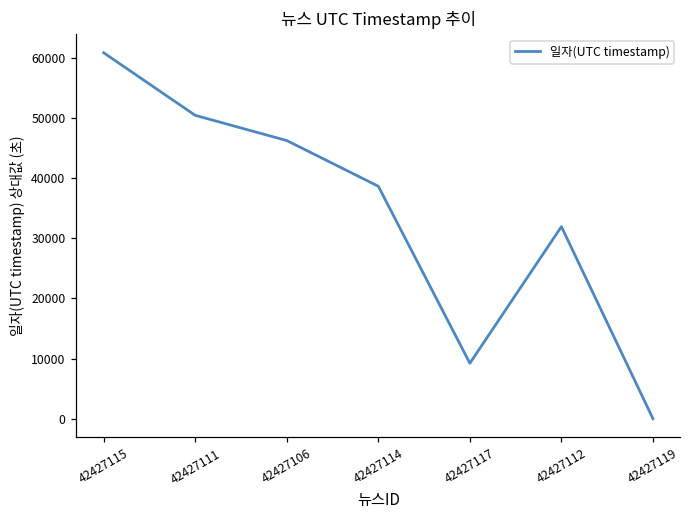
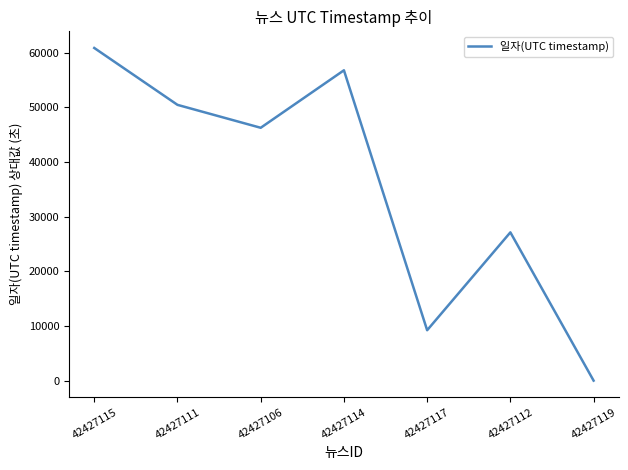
42427114: 39000 -> 57000
42427112: 32000 -> 27000
